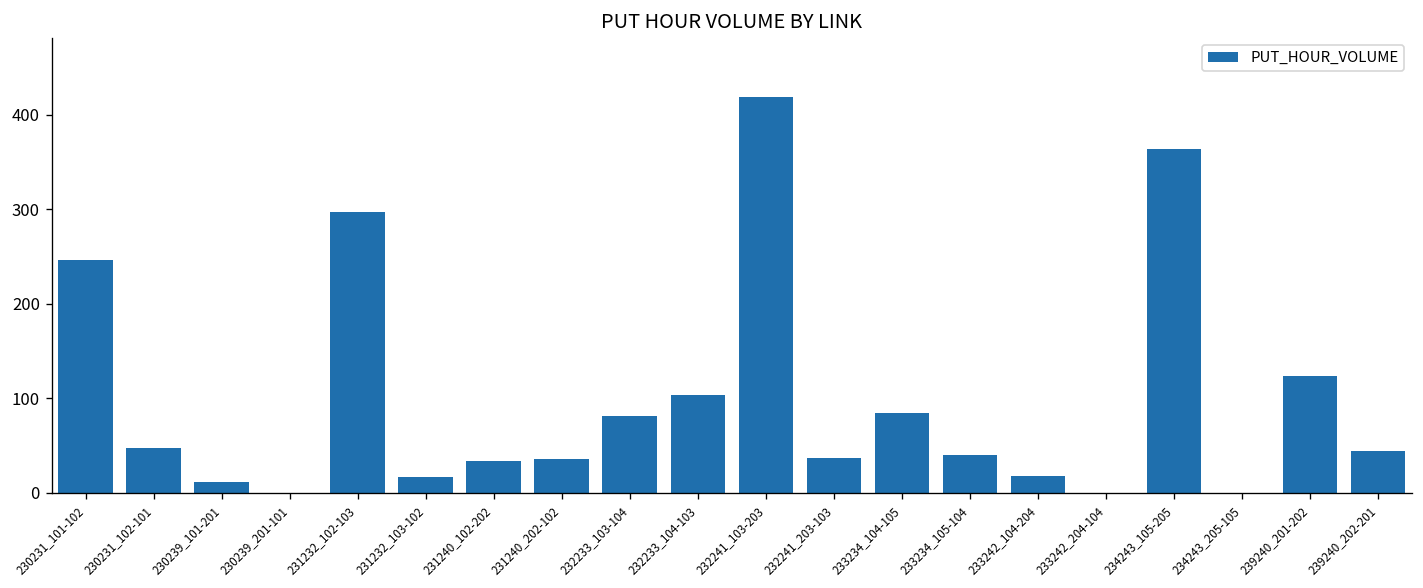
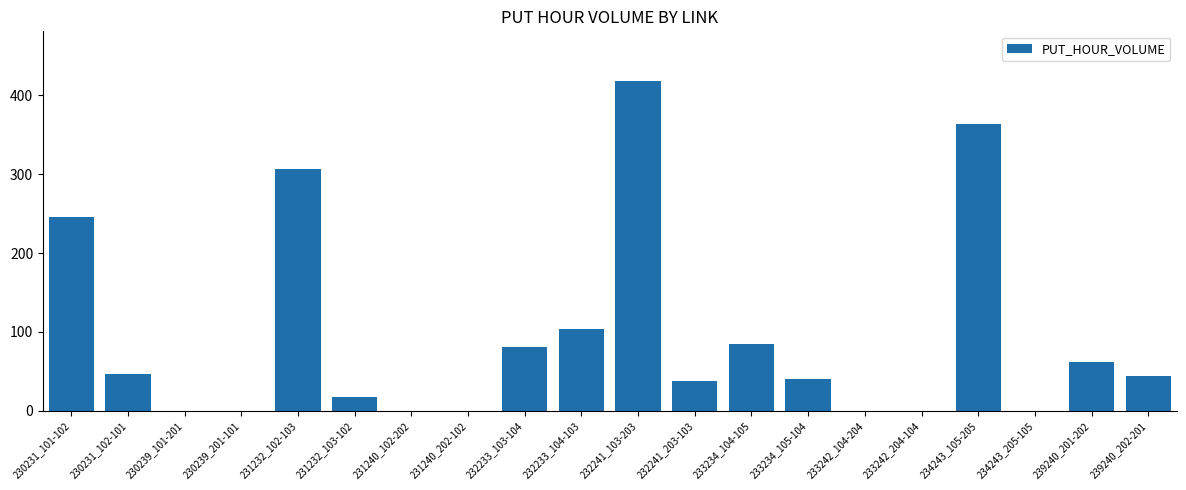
230239_101-201: 10 -> 0
231232_102-103: 300 -> 310
231240_102-202: 30 -> 0
231240_202-102: 40 -> 0
233242_104-204: 20 -> 0
239240_201-202: 120 -> 60
